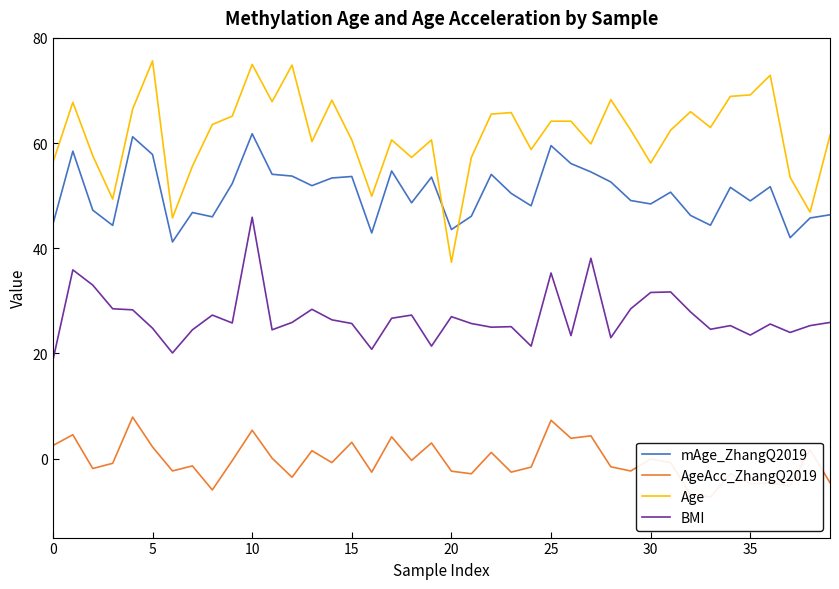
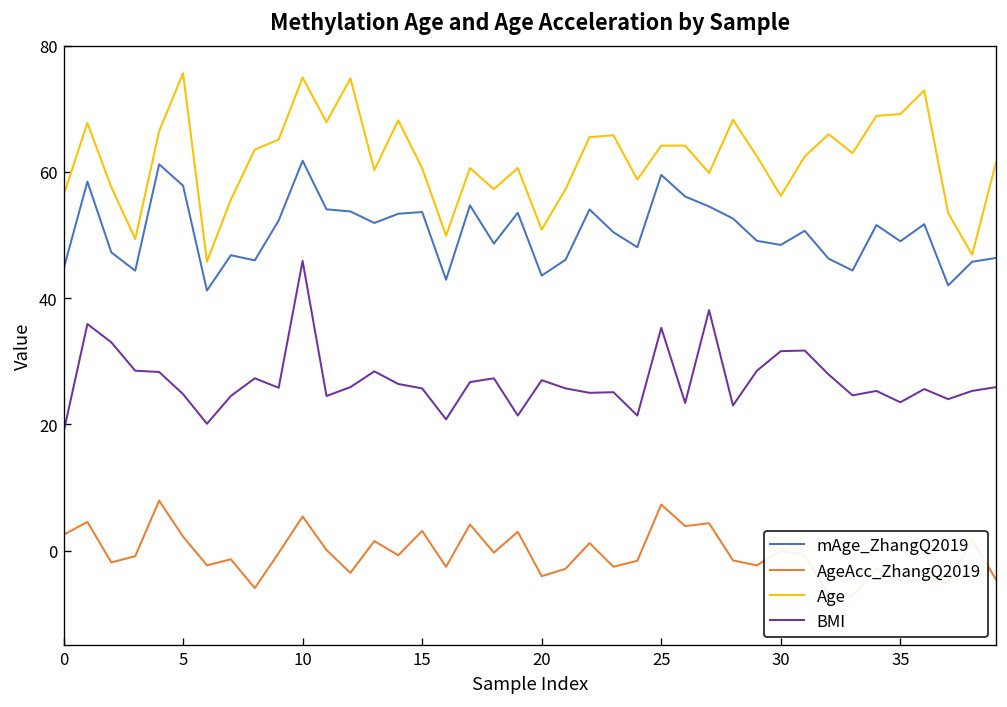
AgeAcc_ZhangQ2019, 20: -2 -> -4
Age, 20: 37 -> 51
